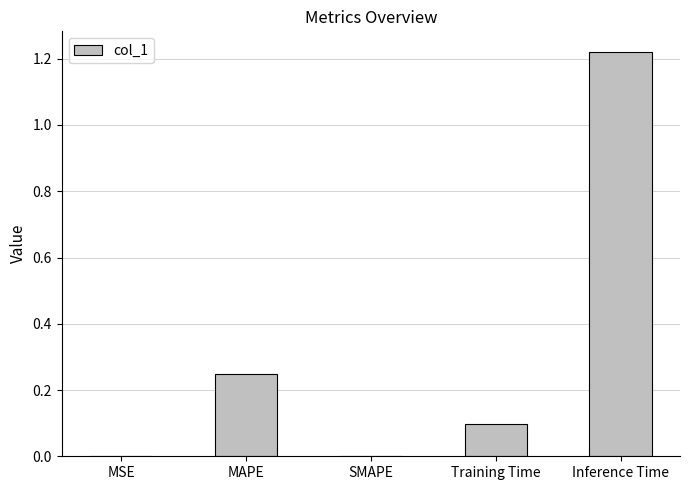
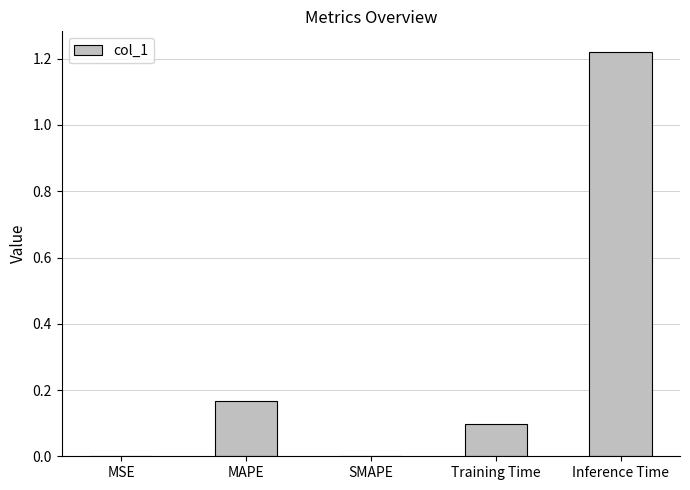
MAPE: 0.25 -> 0.17
